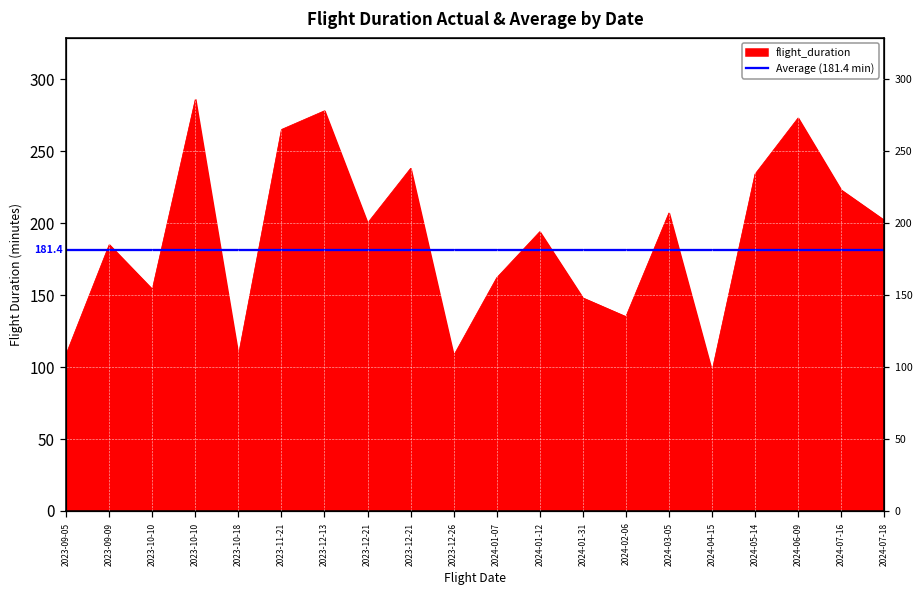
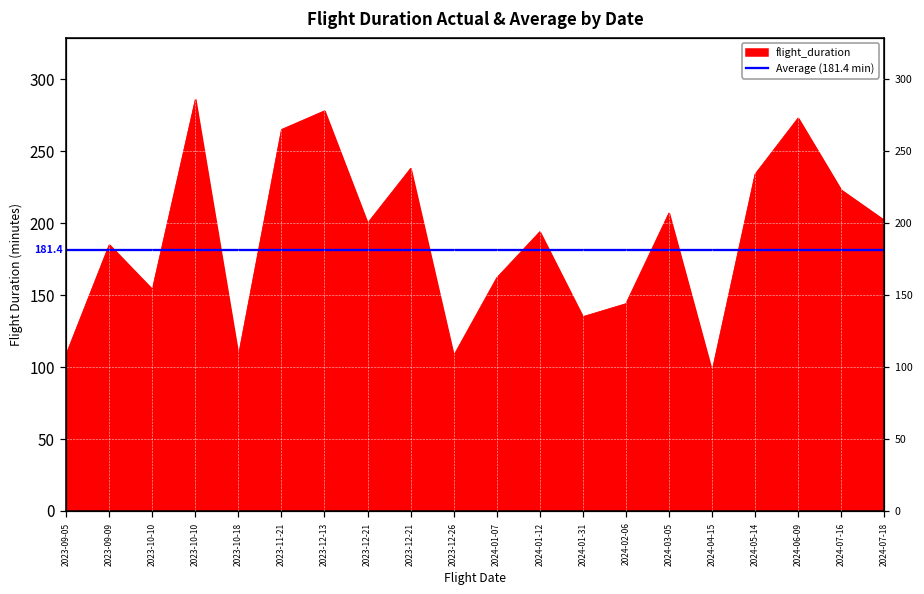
2024-01-31: 148 -> 135
2024-02-06: 135 -> 144
